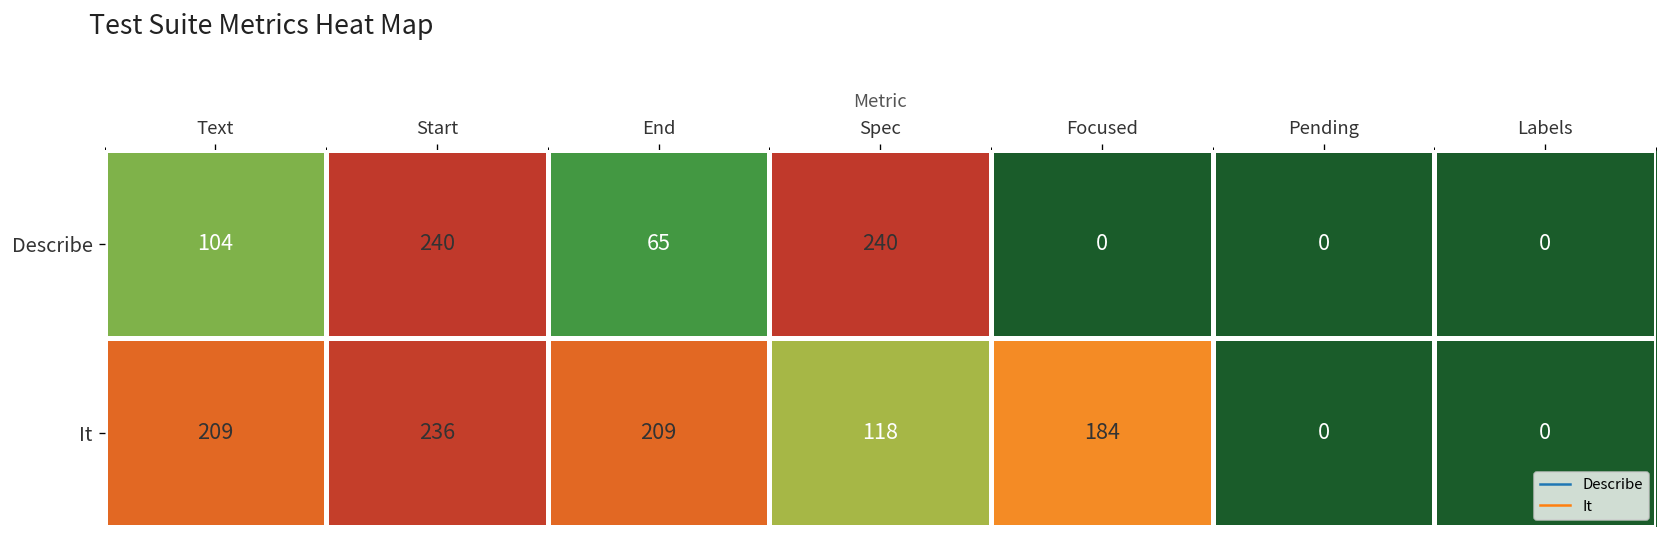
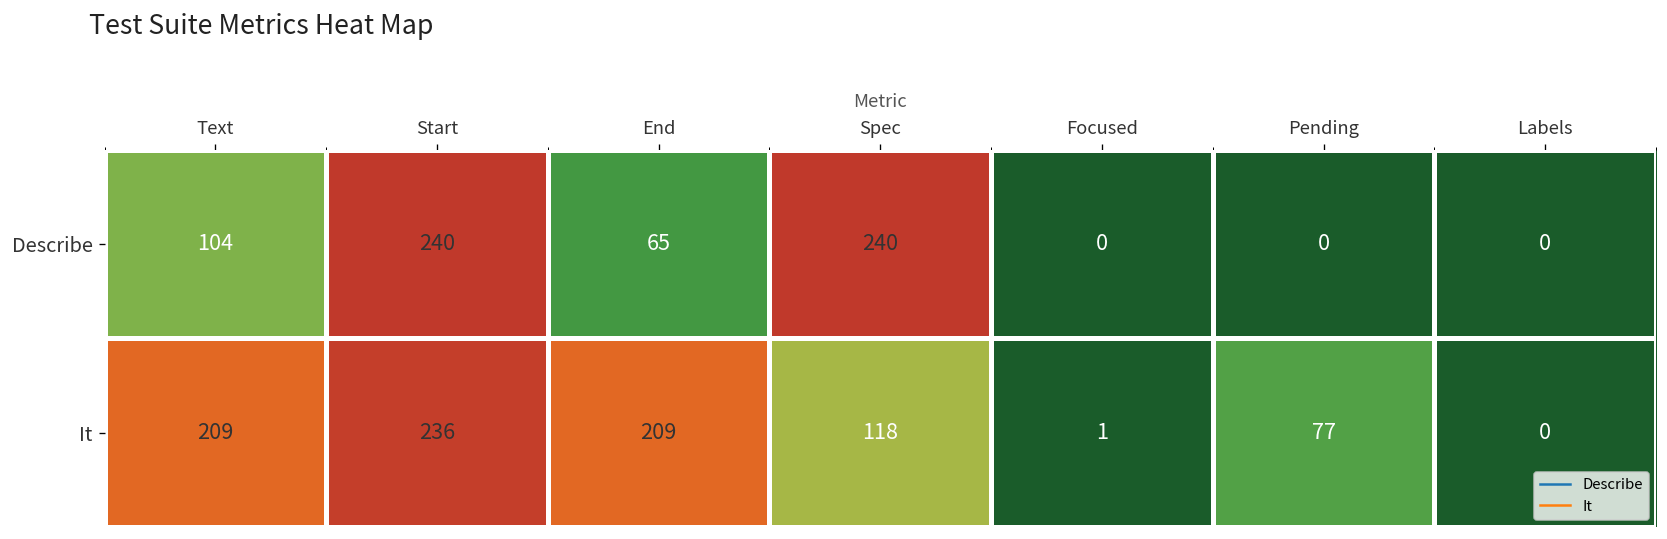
It, Focused: 184 -> 1
It, Pending: 0 -> 77
